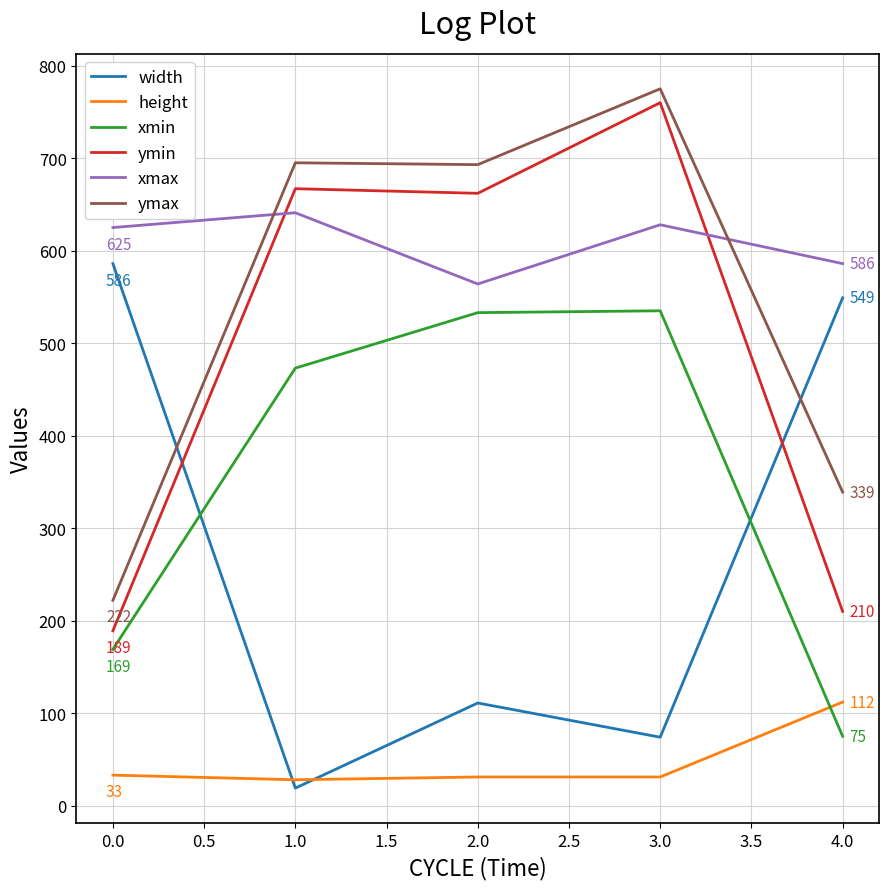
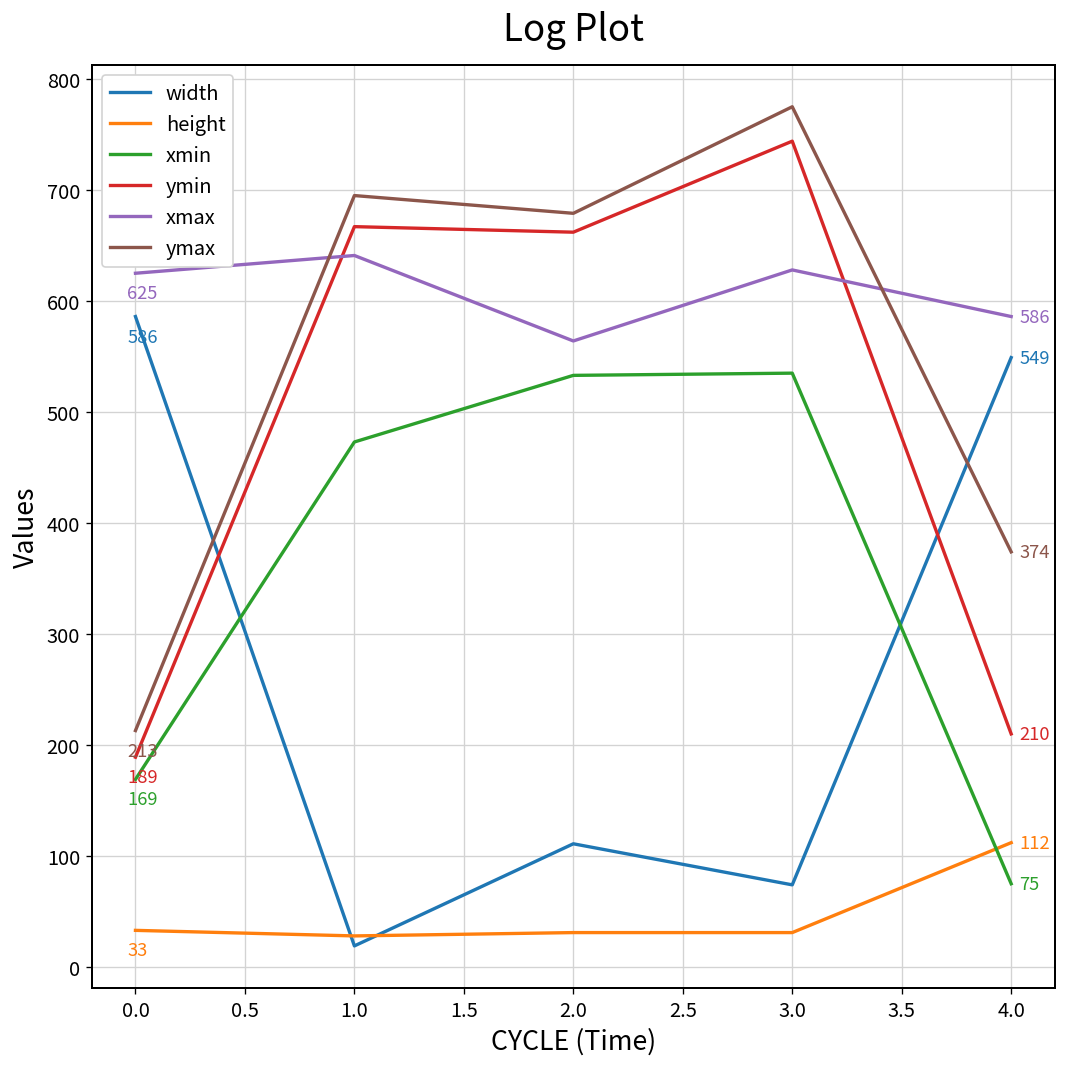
ymax, 0.0: 222 -> 213
ymax, 2.0: 690 -> 680
ymin, 3.0: 760 -> 740
ymax, 4.0: 339 -> 374
